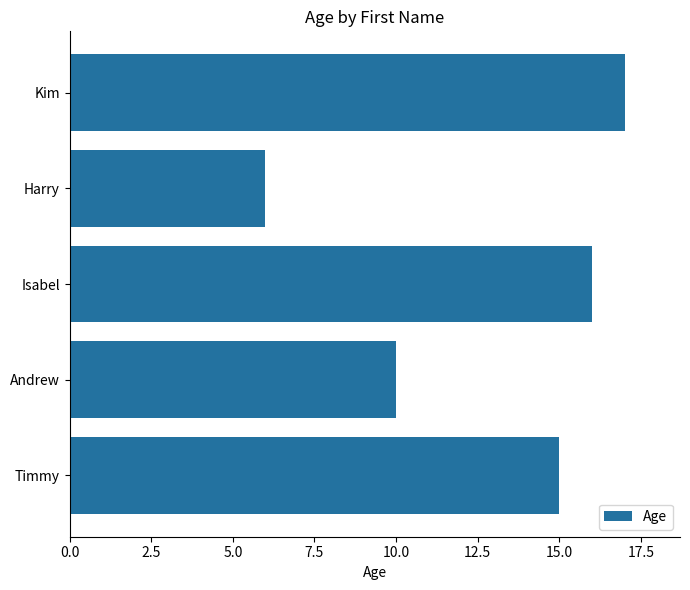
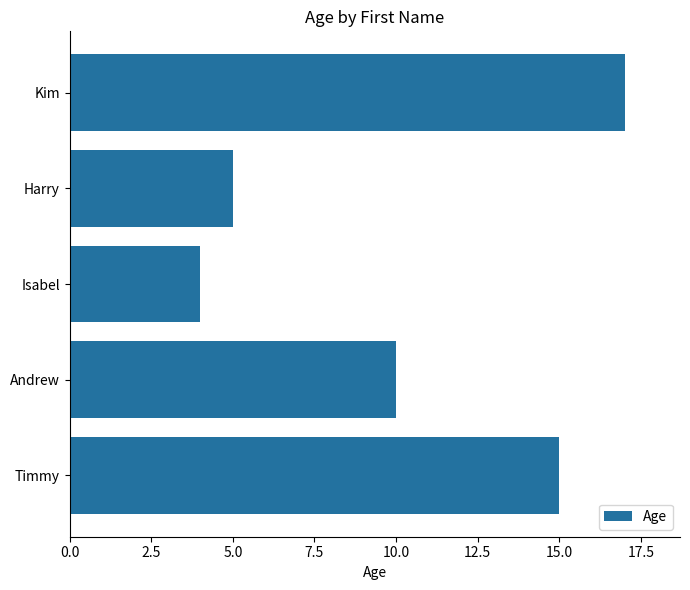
Harry: 6 -> 5
Isabel: 16 -> 4
